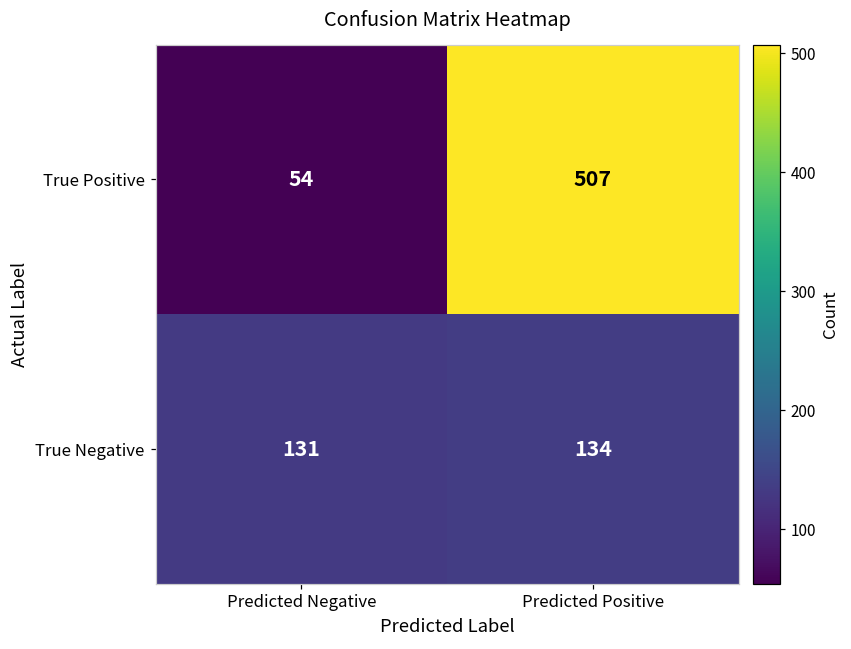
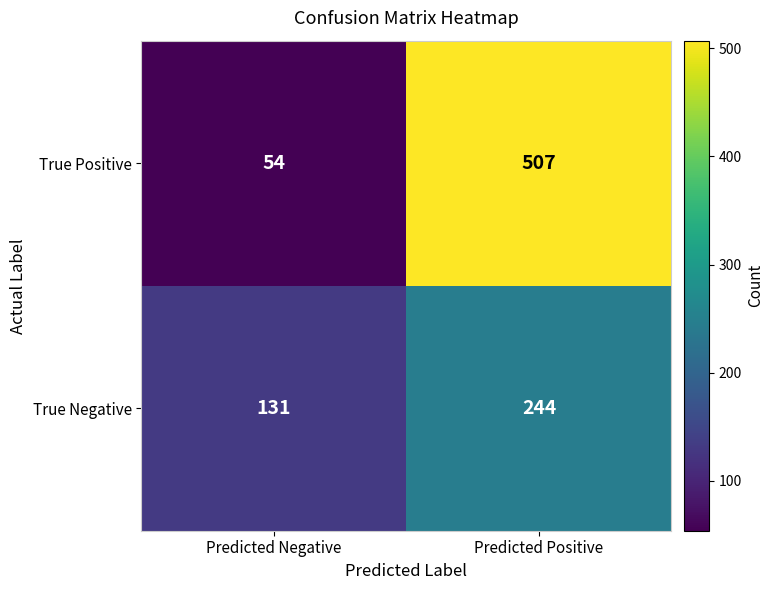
True Negative, Predicted Positive: 134 -> 244
